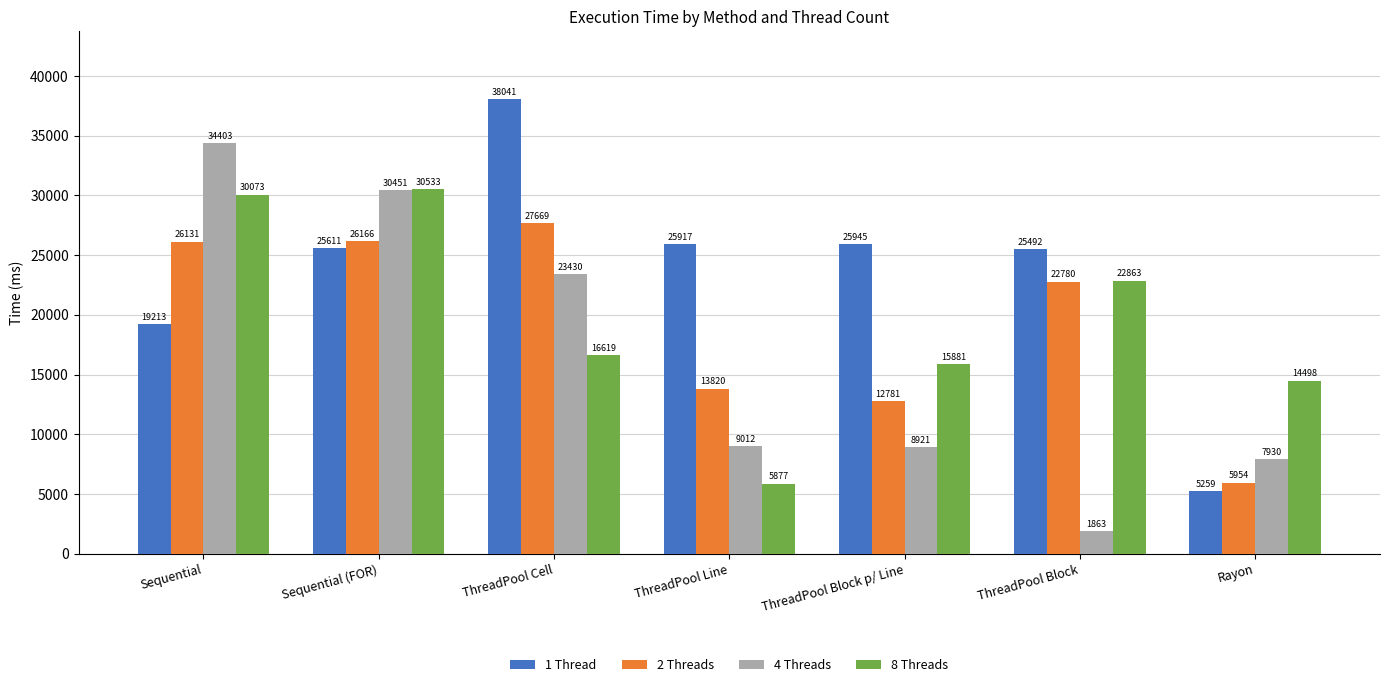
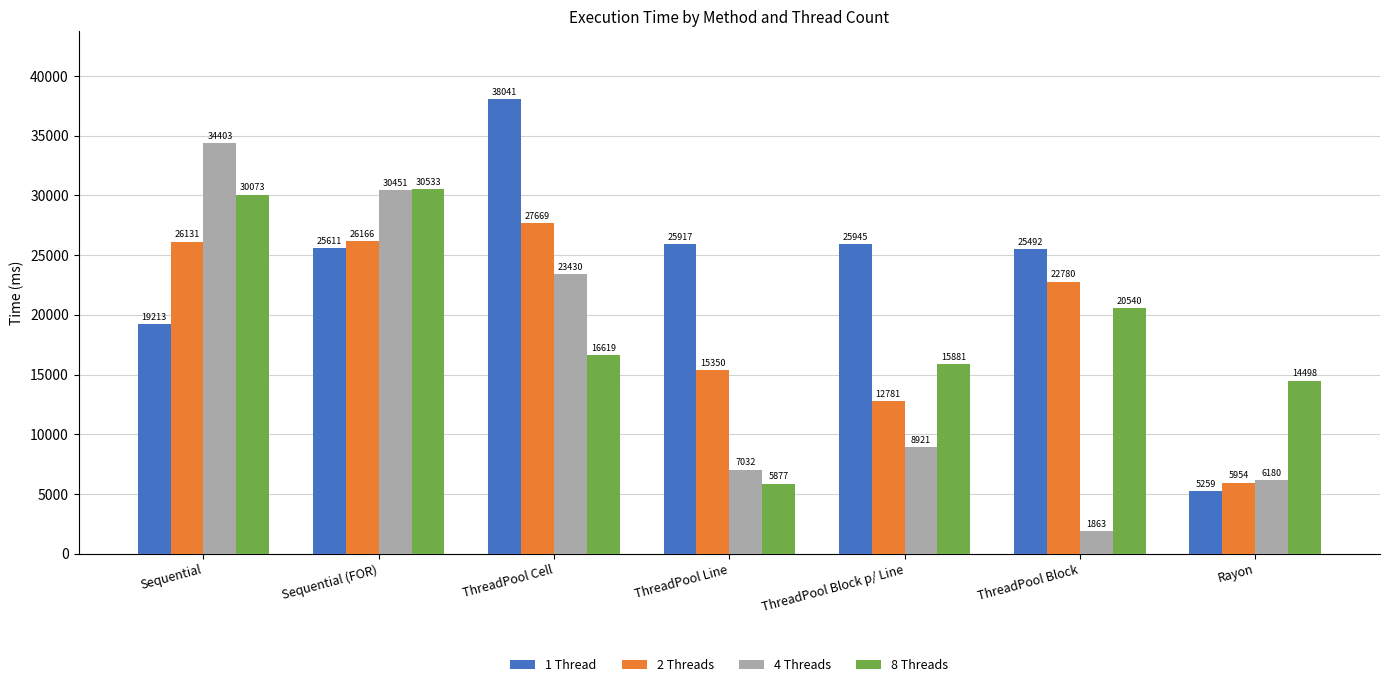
2 Threads, ThreadPool Line: 13820 -> 15350
4 Threads, ThreadPool Line: 9012 -> 7032
8 Threads, ThreadPool Block: 22863 -> 20540
4 Threads, Rayon: 7930 -> 6180
